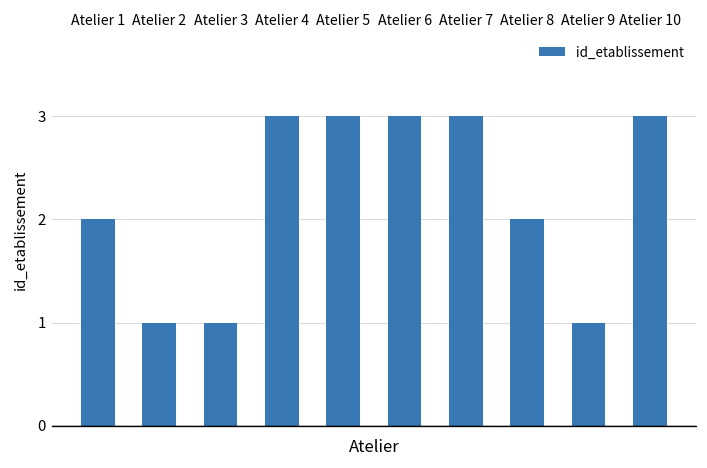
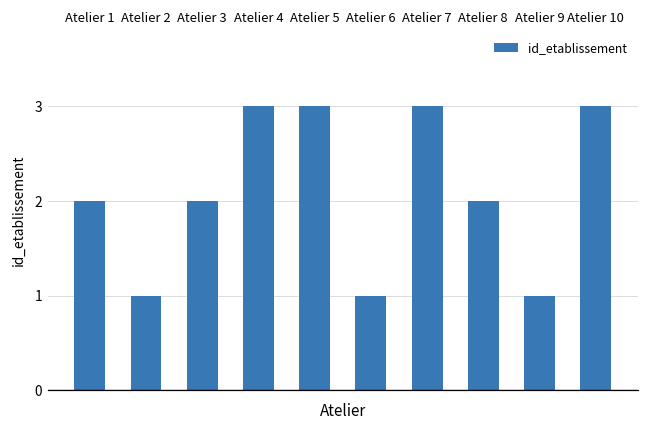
Atelier 3: 1 -> 2
Atelier 6: 3 -> 1
